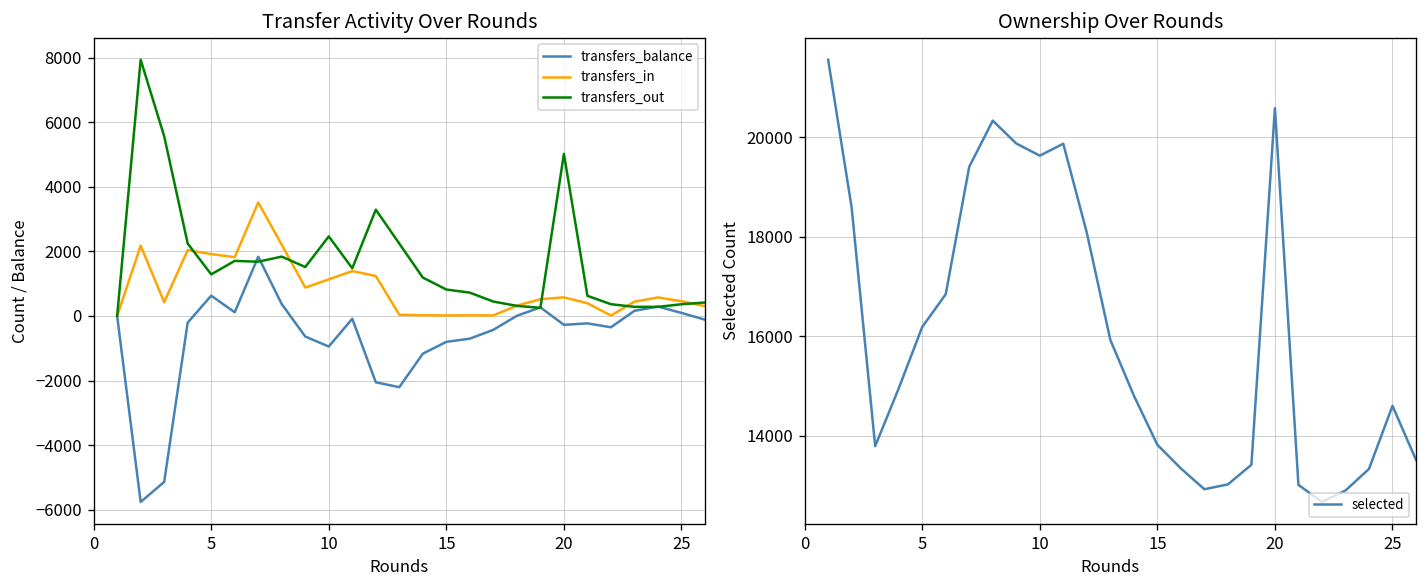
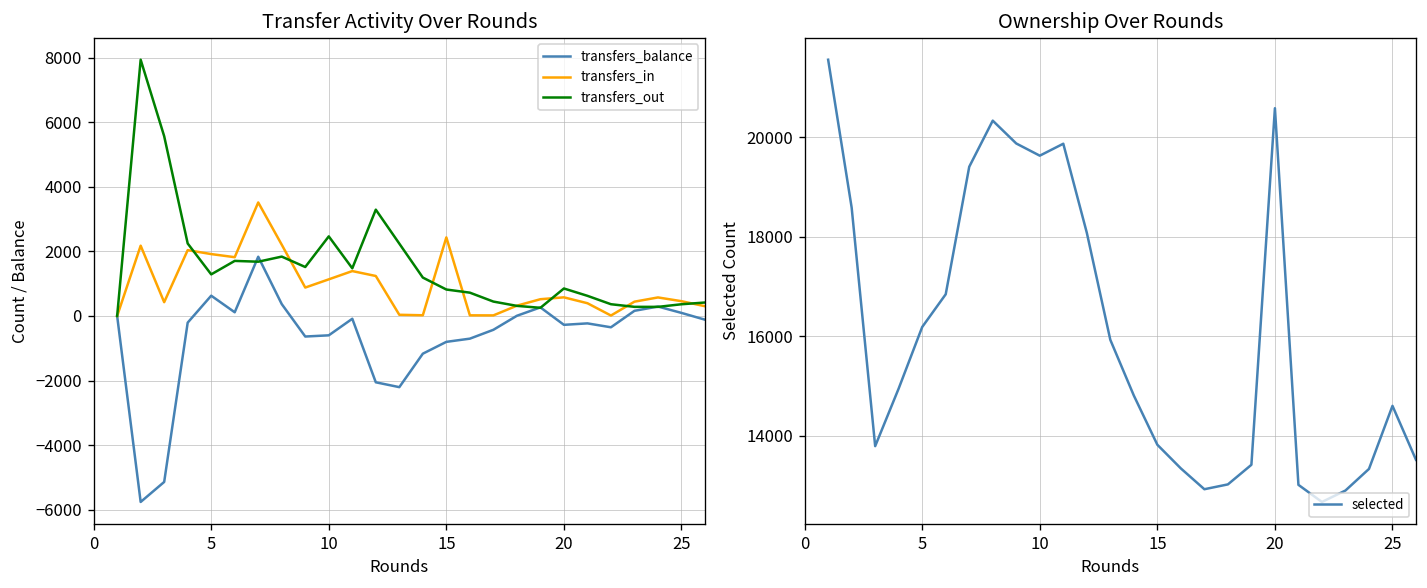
Transfer Activity Over Rounds, transfers_balance, 10: -900 -> -600
Transfer Activity Over Rounds, transfers_in, 15: 0 -> 2400
Transfer Activity Over Rounds, transfers_out, 20: 5000 -> 900
